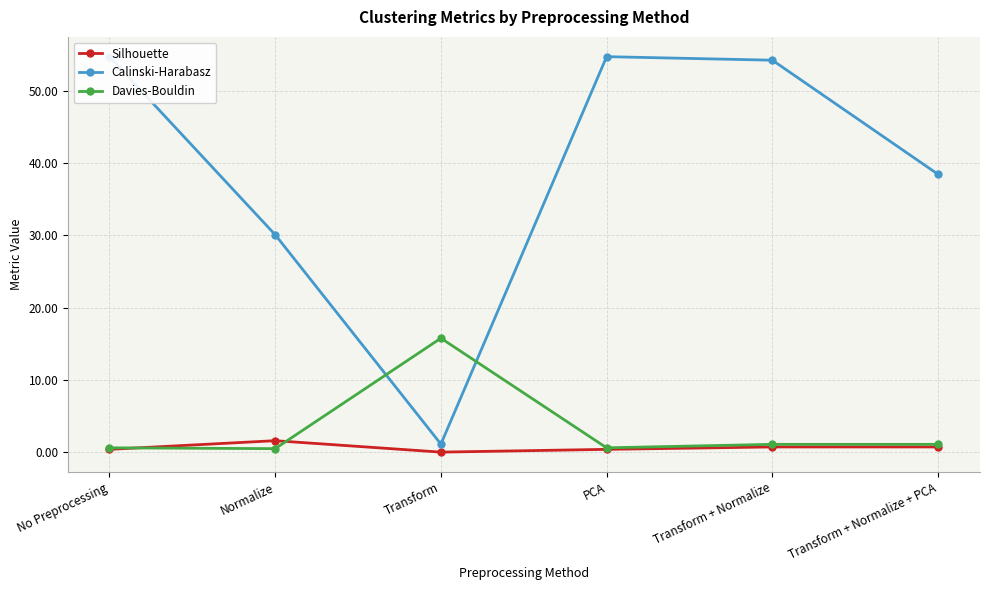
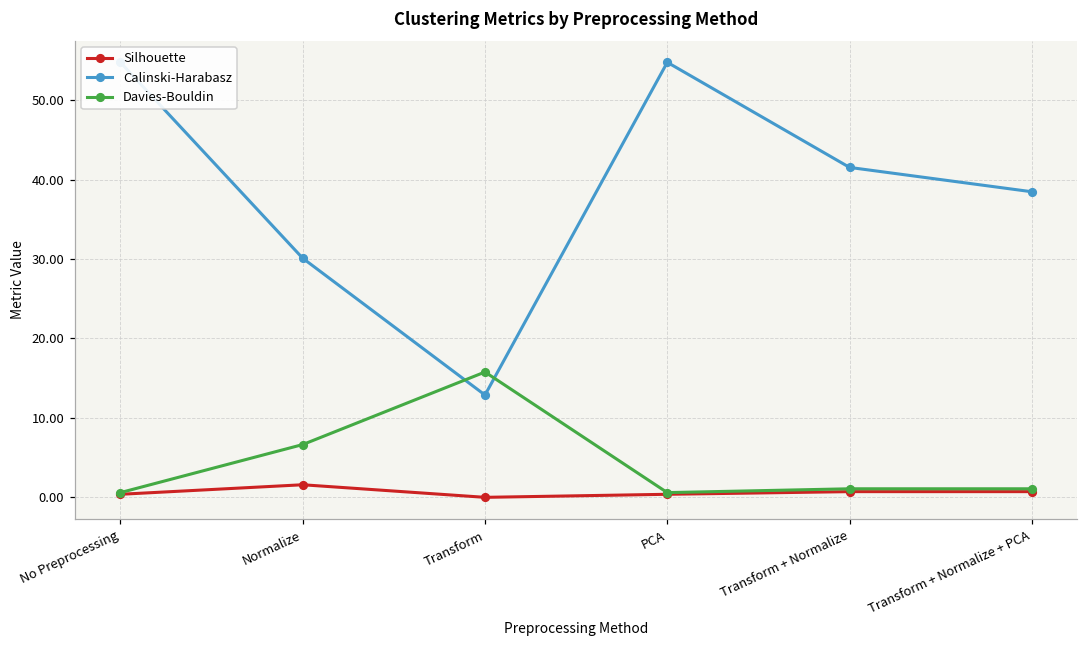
Davies-Bouldin, Normalize: 0 -> 7
Calinski-Harabasz, Transform: 1 -> 13
Calinski-Harabasz, Transform + Normalize: 54 -> 42
